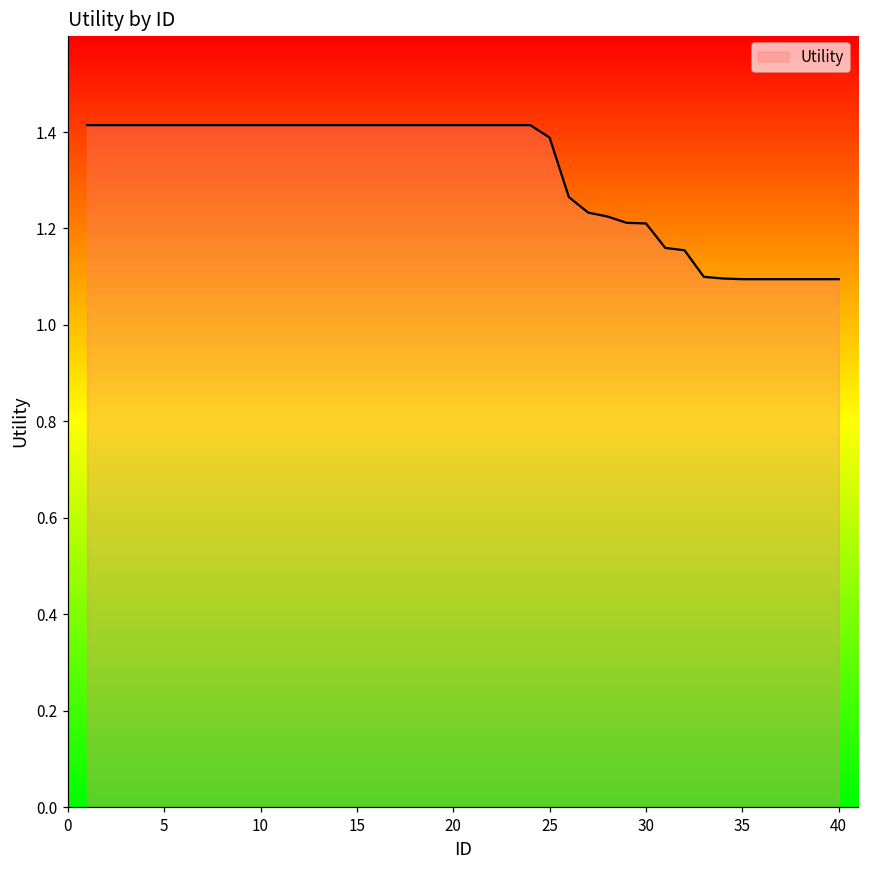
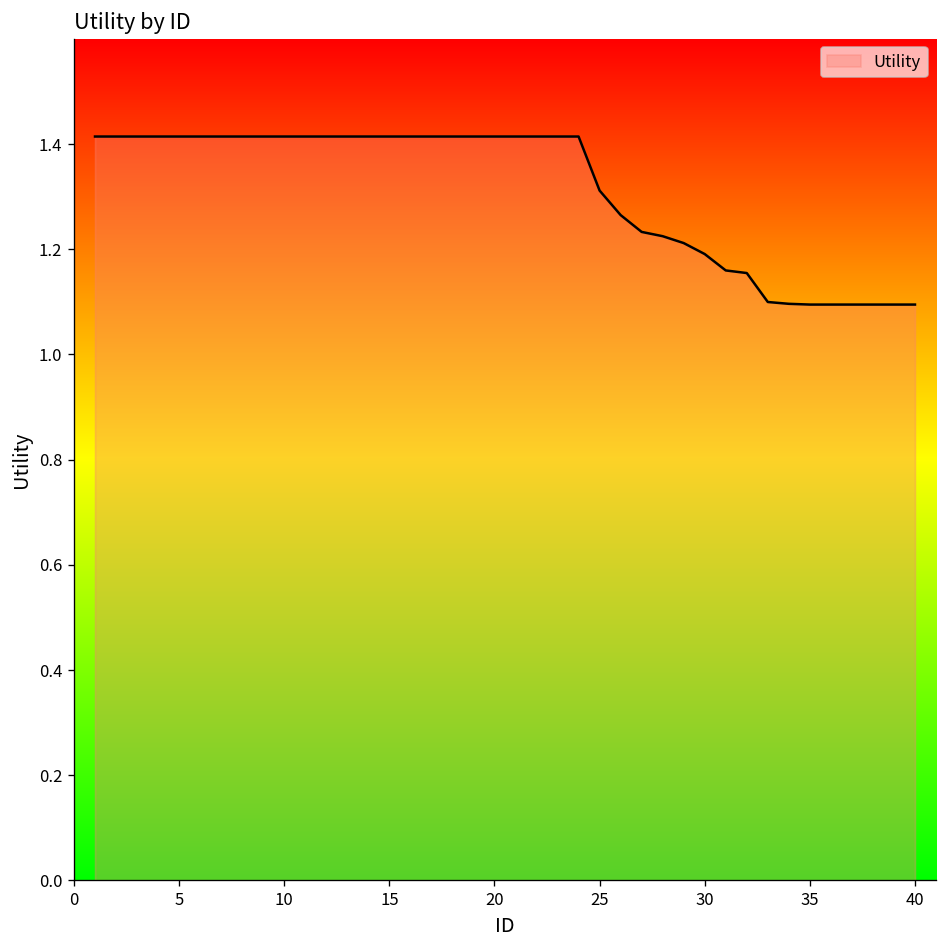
25: 1.39 -> 1.31
30: 1.21 -> 1.19
